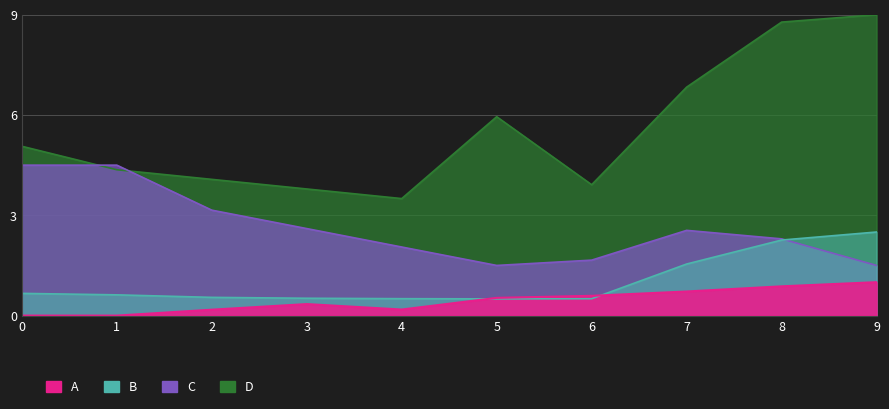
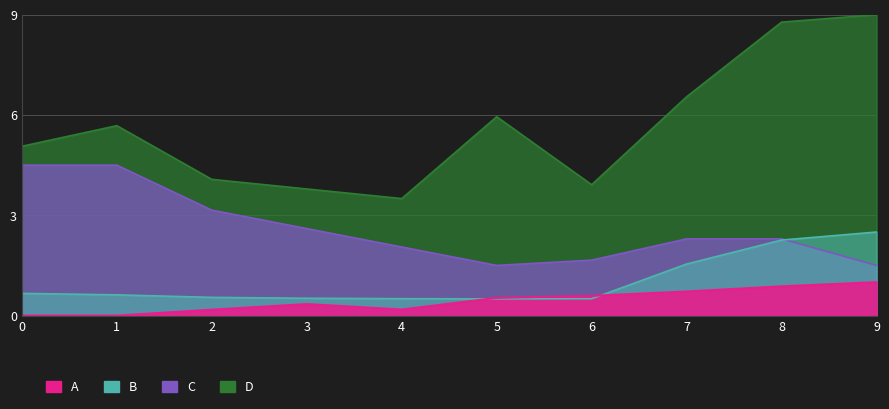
D, 1: 4.4 -> 5.7
D, 7: 6.8 -> 6.5
C, 7: 2.5 -> 2.3
